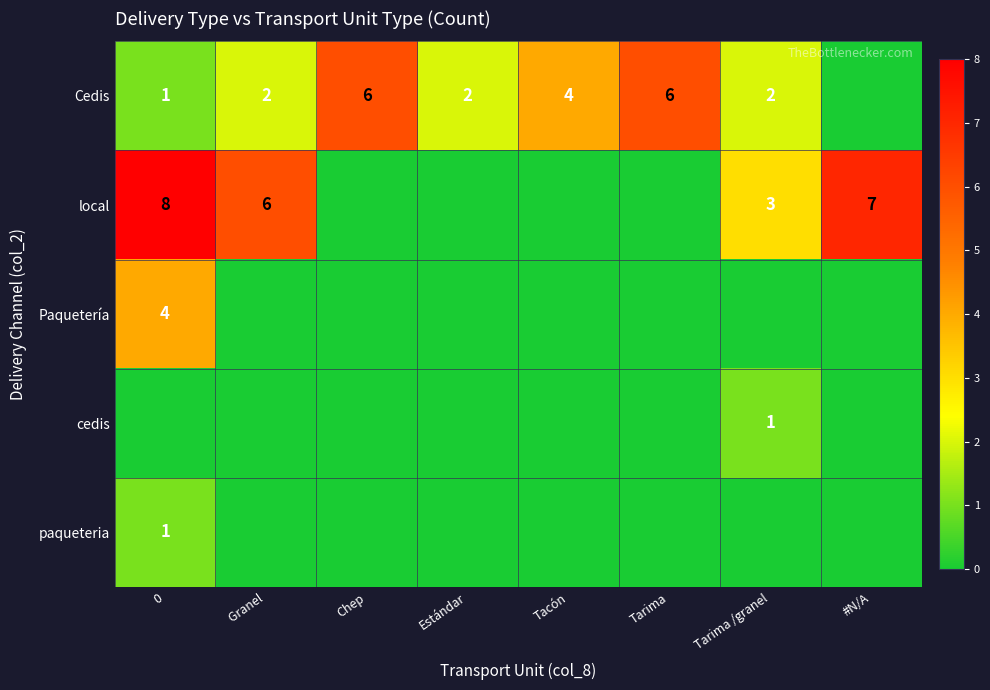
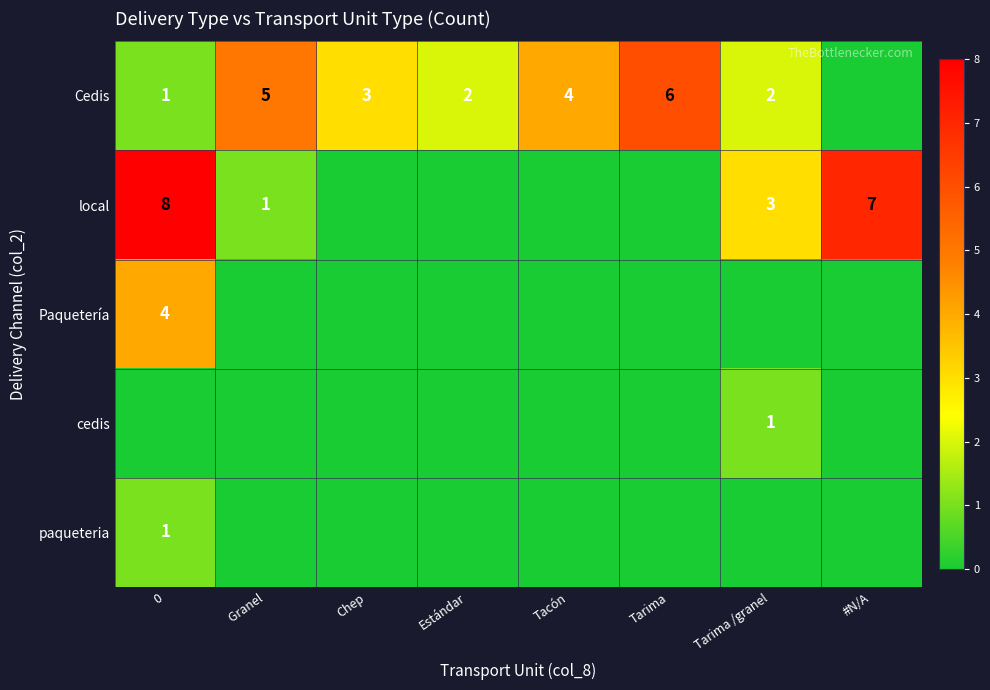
Cedis, Granel: 2 -> 5
Cedis, Chep: 6 -> 3
local, Granel: 6 -> 1
